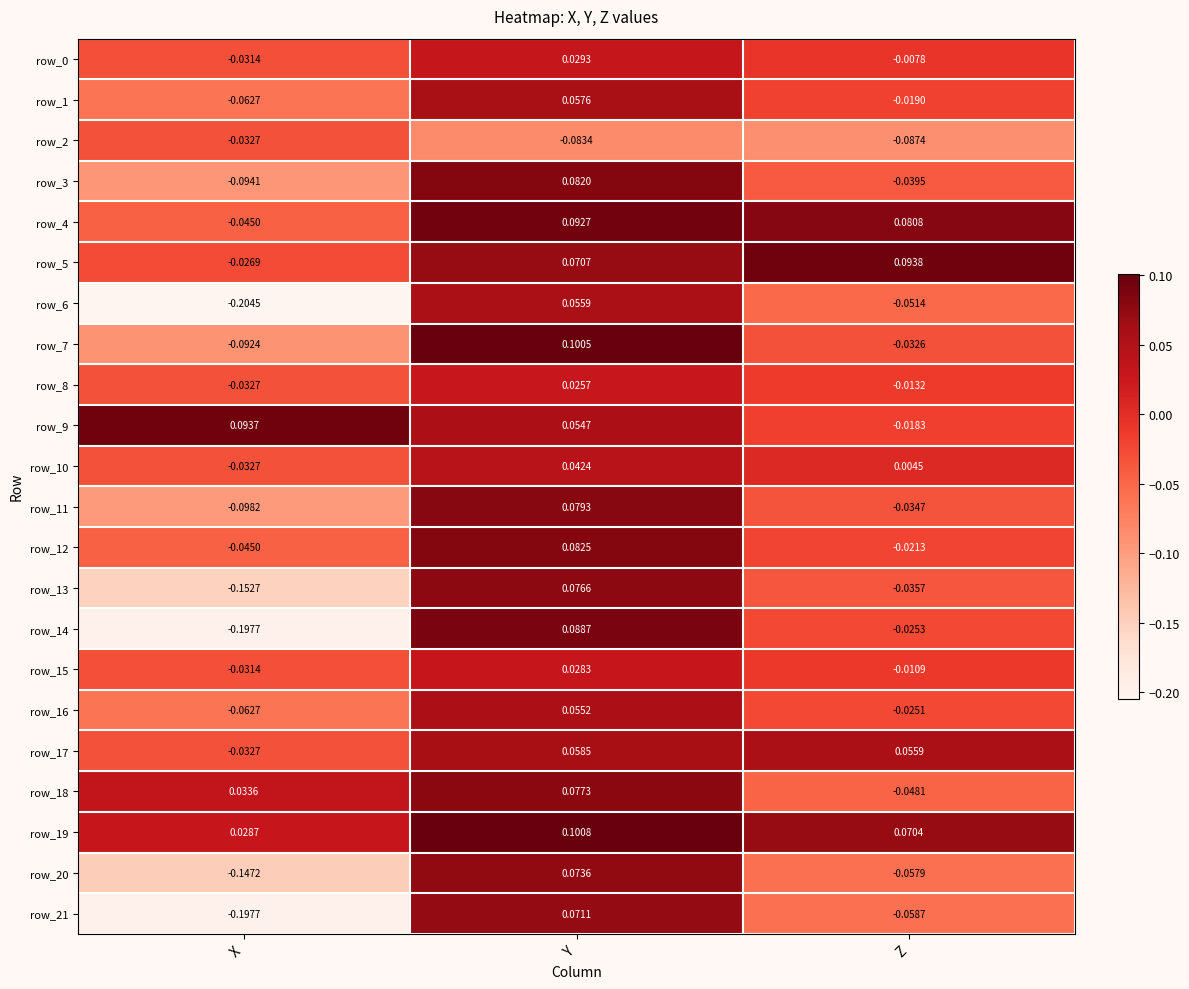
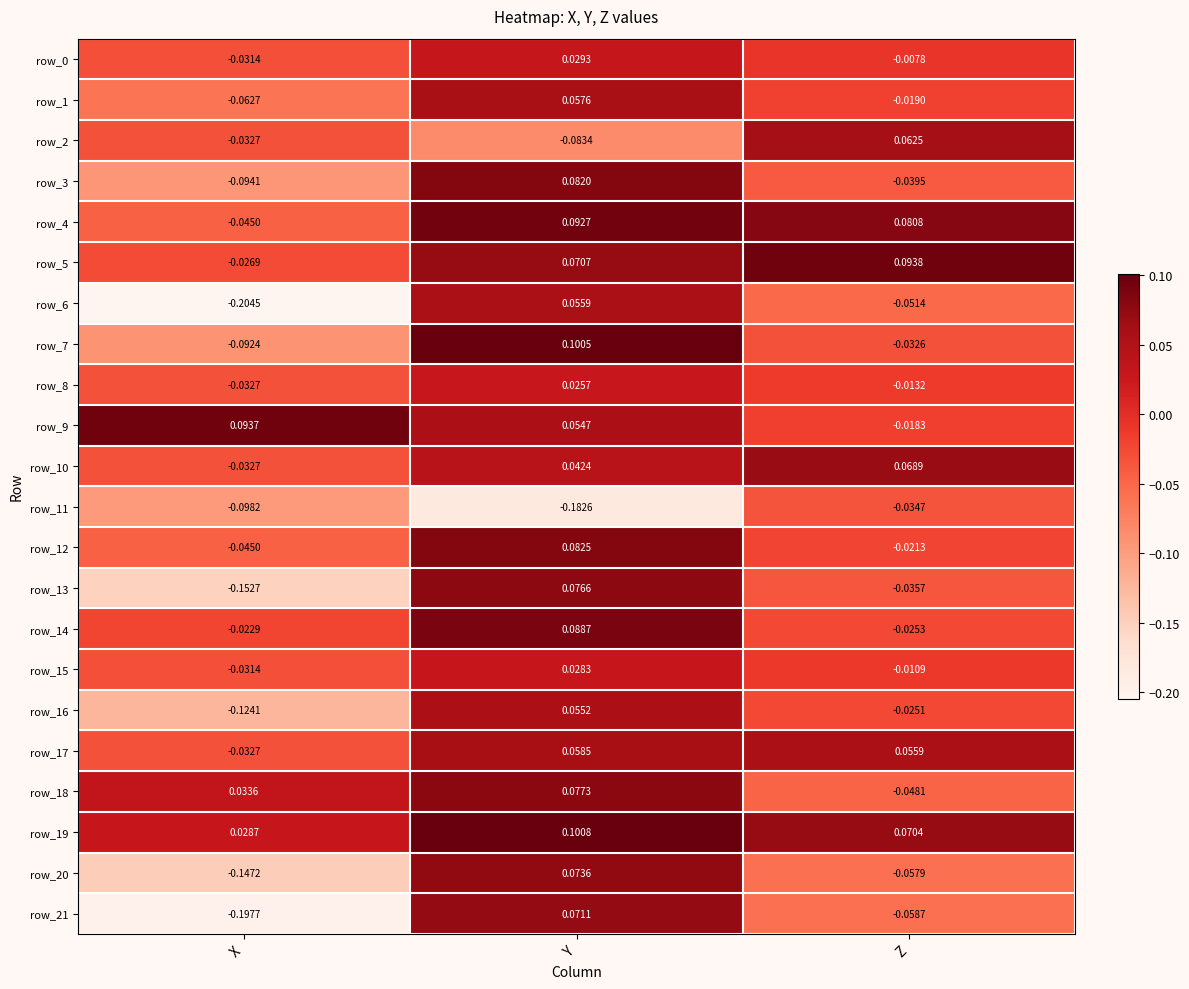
row_2, Z: -0.0874 -> 0.0625
row_10, Z: 0.0045 -> 0.0689
row_11, Y: 0.0793 -> -0.1826
row_14, X: -0.1977 -> -0.0229
row_16, X: -0.0627 -> -0.1241
